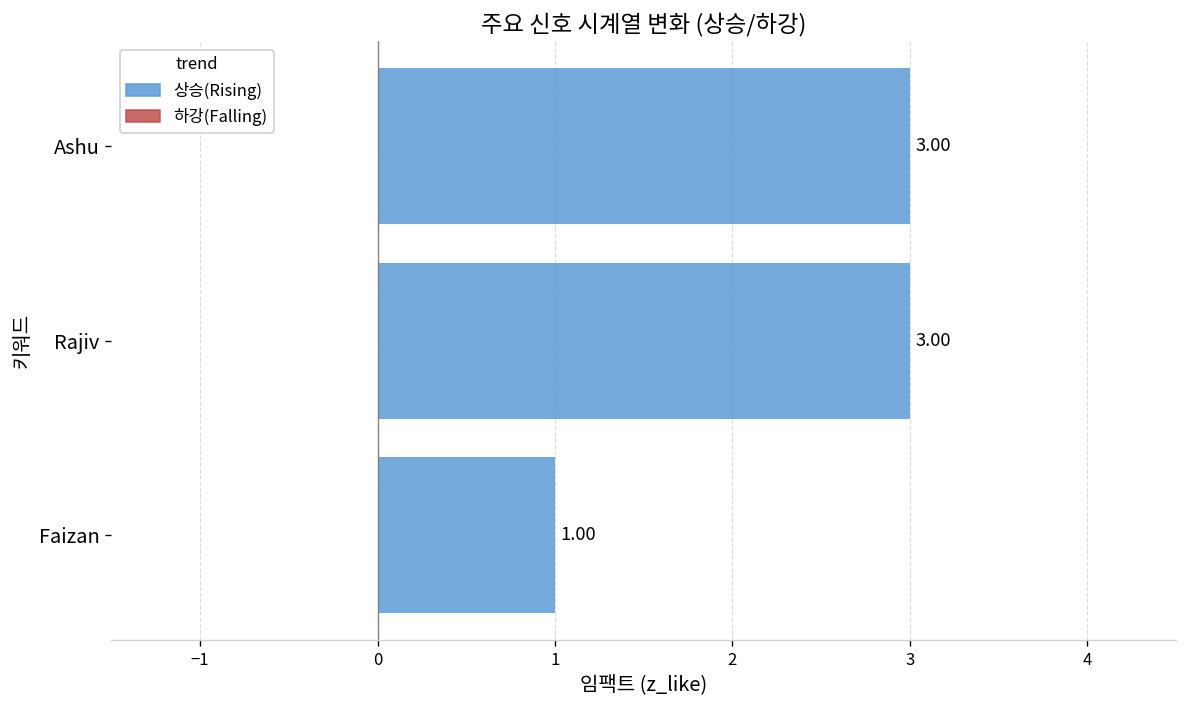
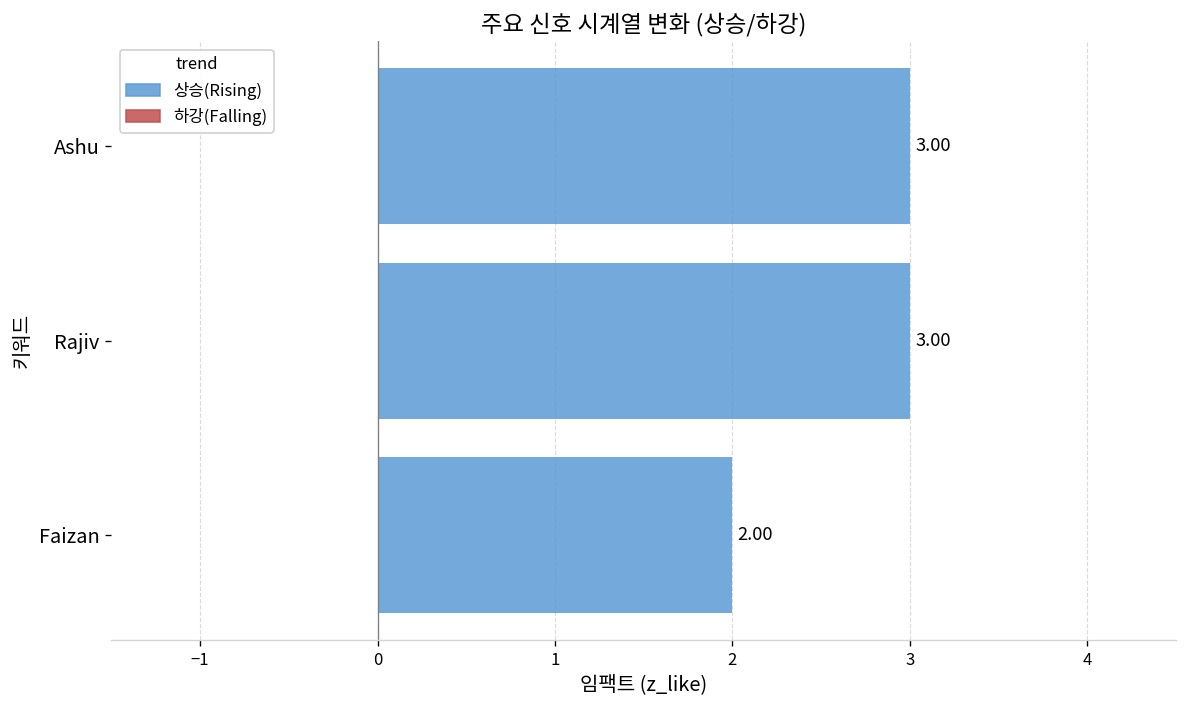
상승(Rising), Faizan: 1.00 -> 2.00
